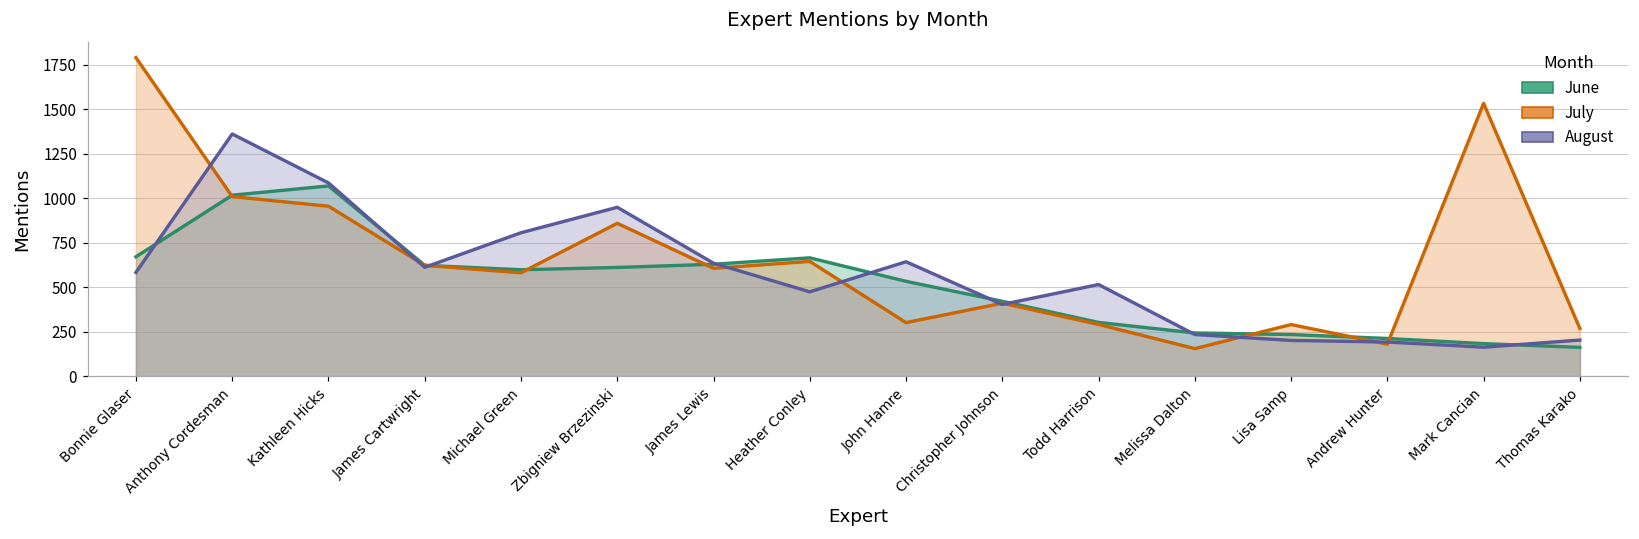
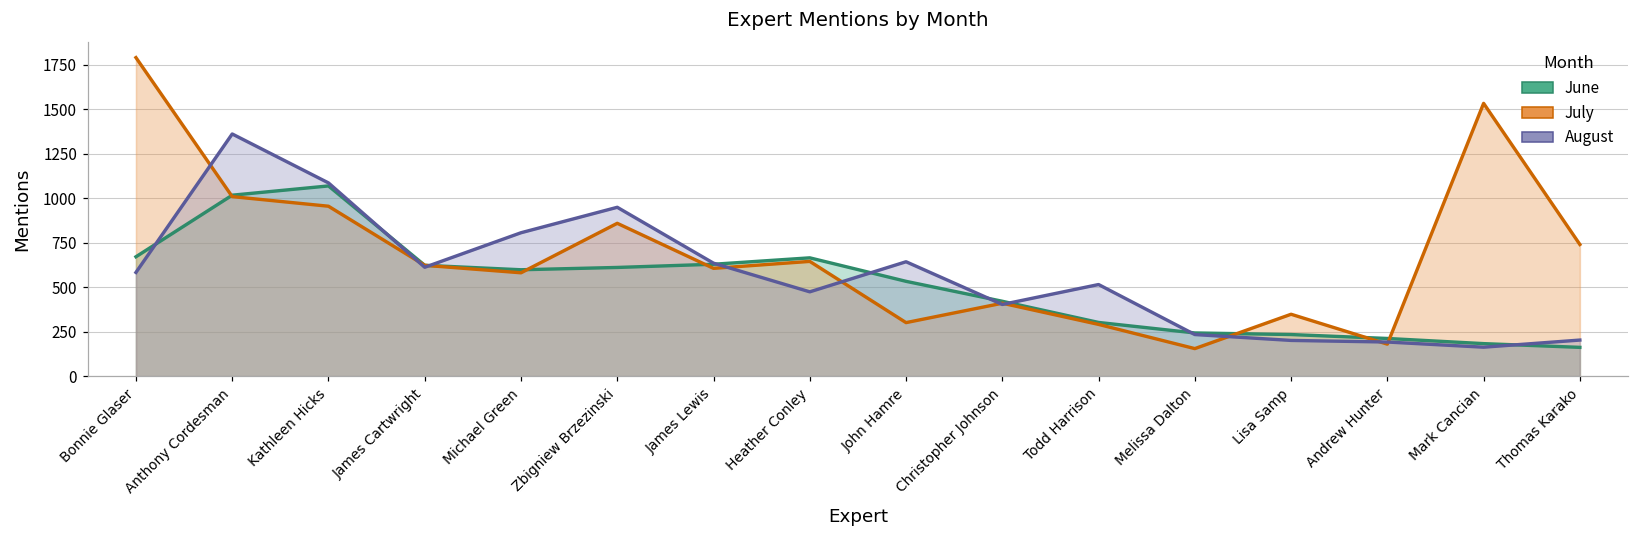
July, Lisa Samp: 290 -> 350
July, Thomas Karako: 270 -> 740
